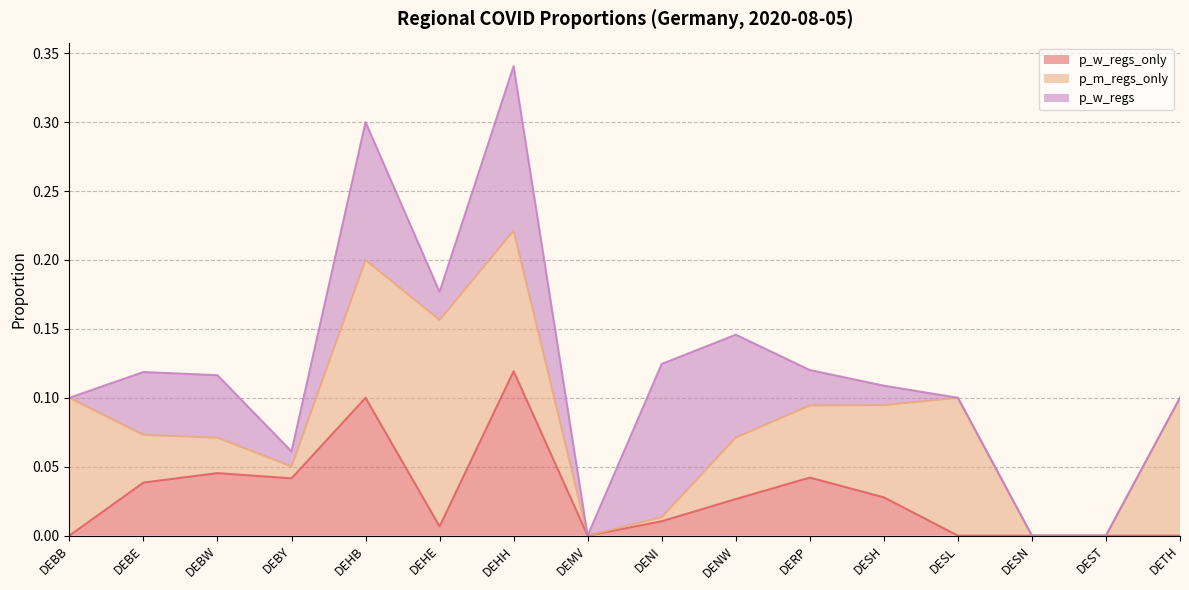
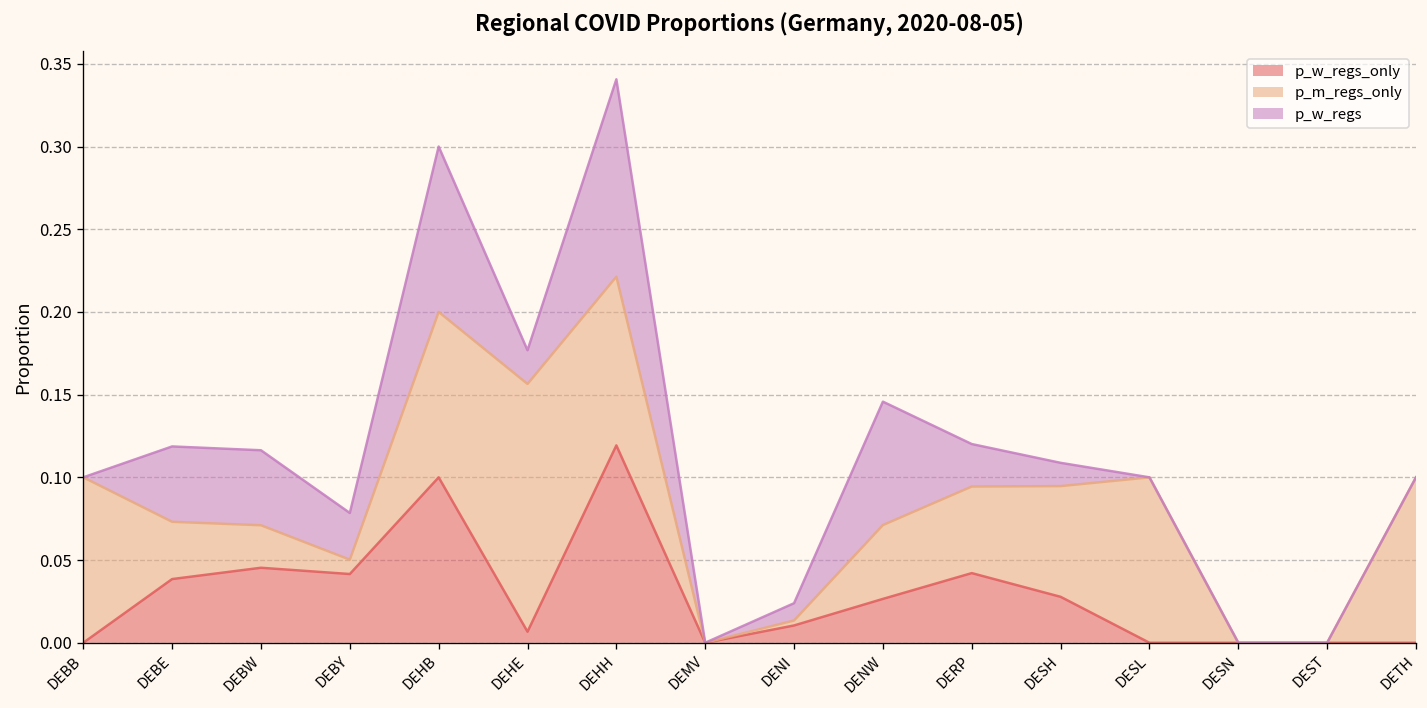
p_w_regs, DEBY: 0.011 -> 0.028
p_w_regs, DENI: 0.111 -> 0.010
